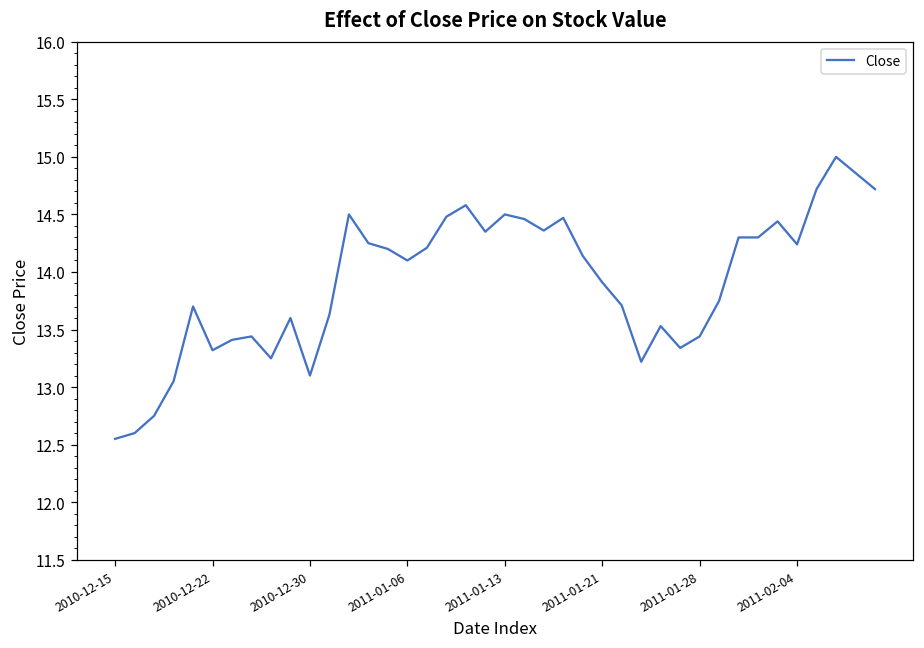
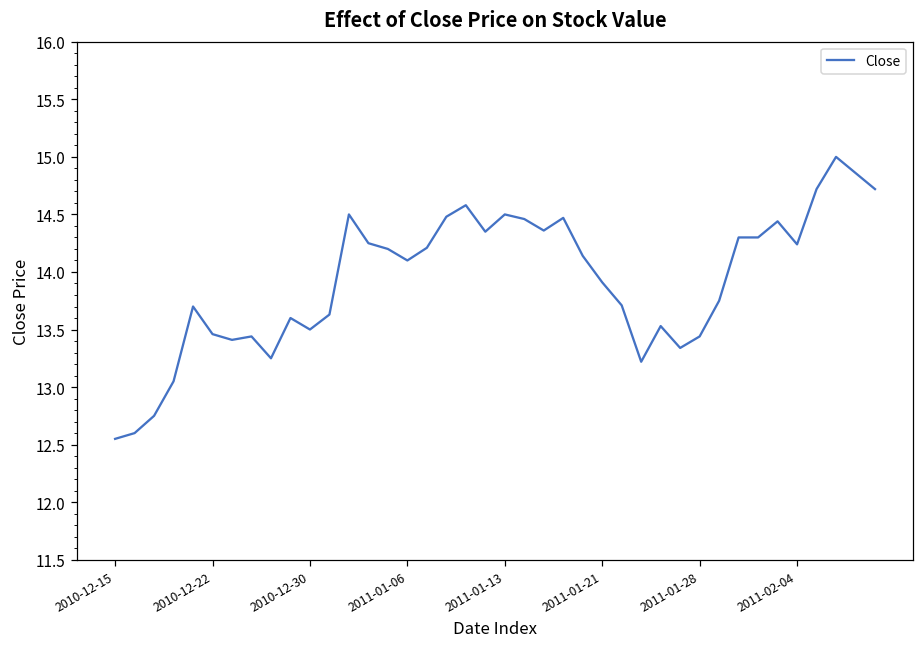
2010-12-22: 13.32 -> 13.46
2010-12-30: 13.1 -> 13.5
